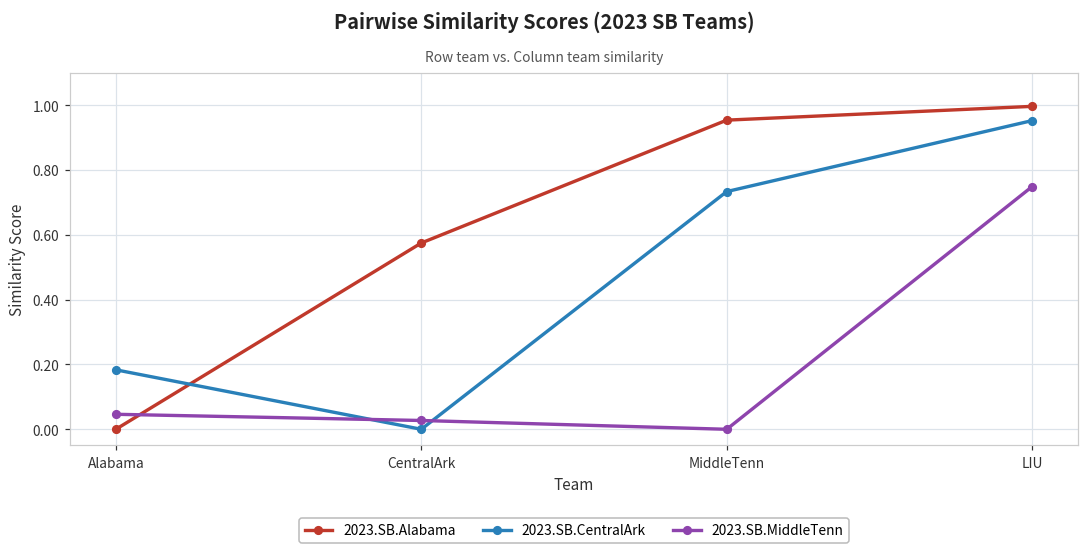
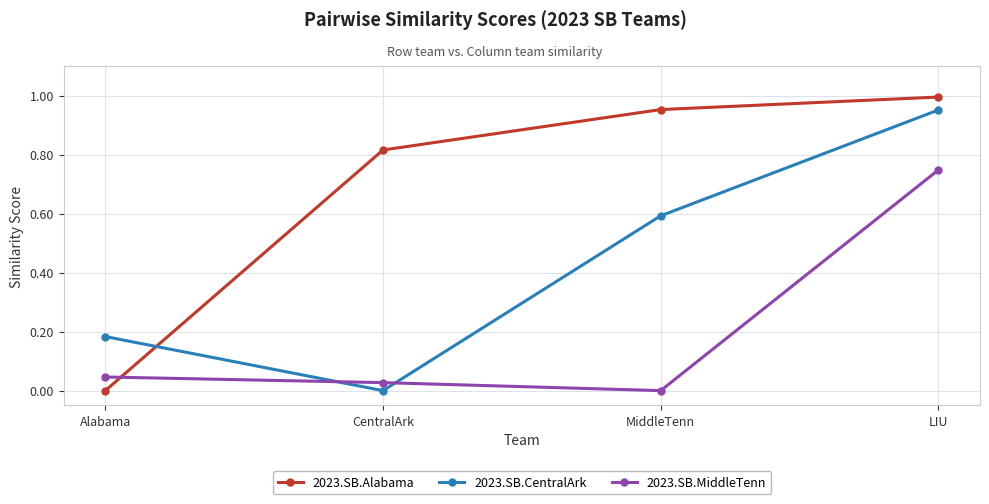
2023.SB.Alabama, CentralArk: 0.57 -> 0.82
2023.SB.CentralArk, MiddleTenn: 0.73 -> 0.59
